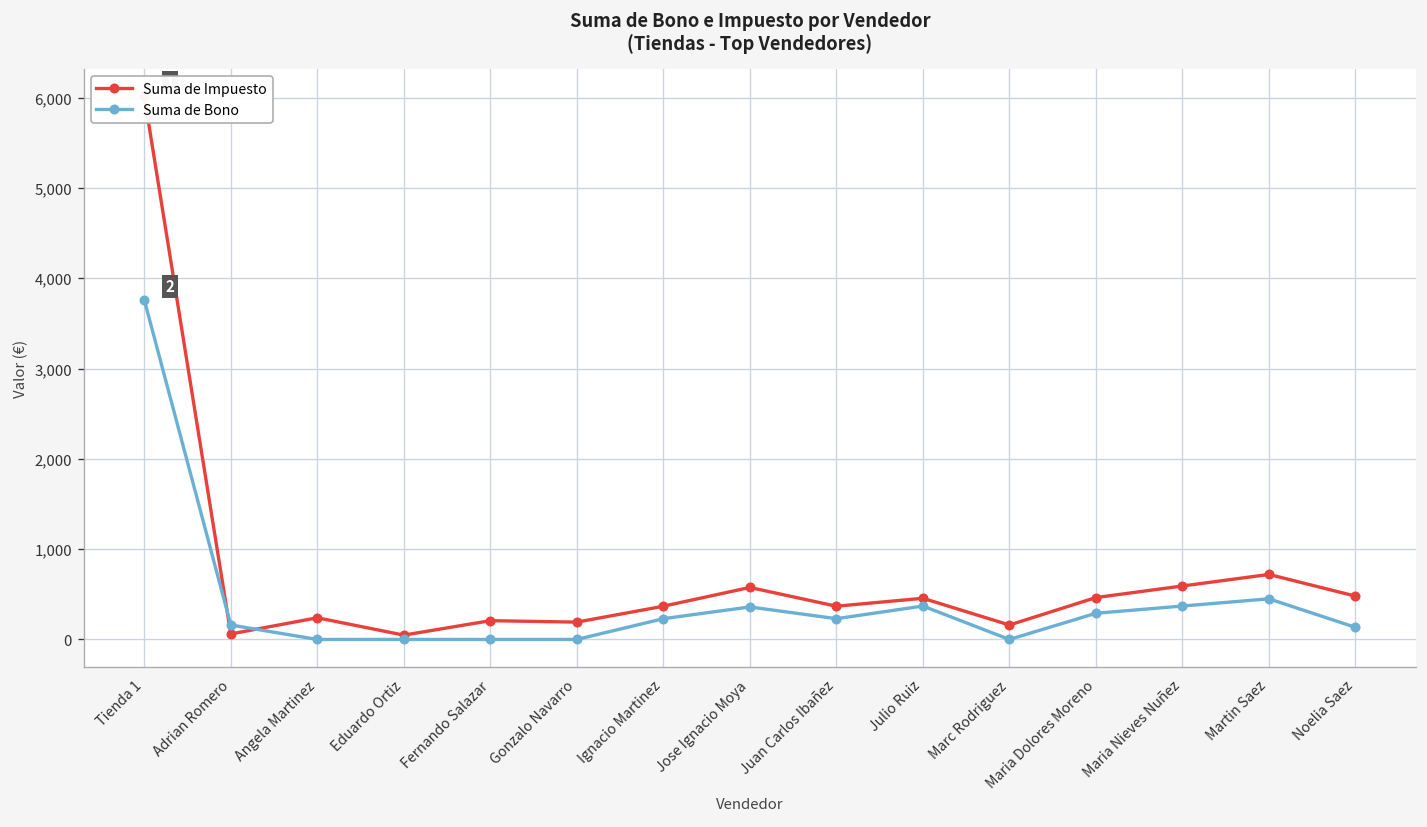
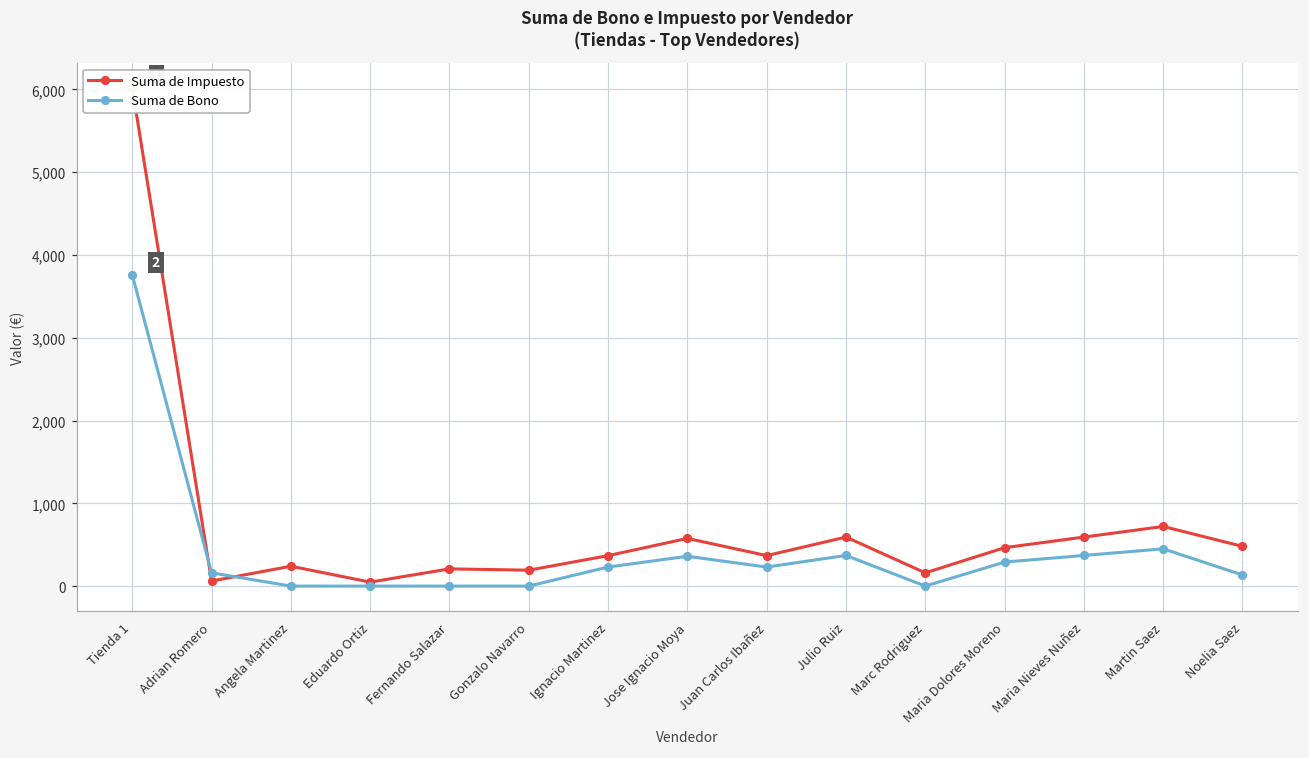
Suma de Impuesto, Julio Ruiz: 500 -> 600
